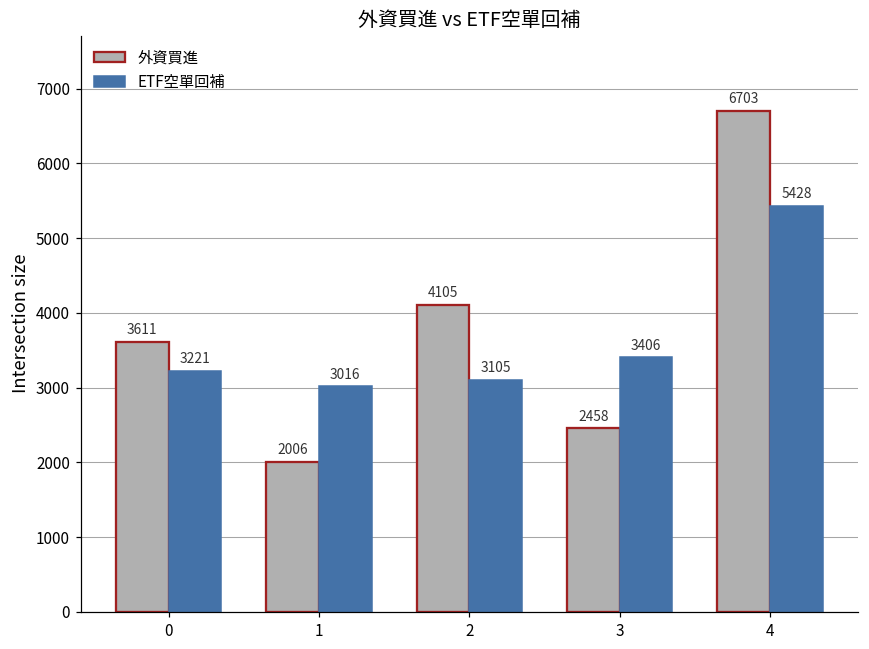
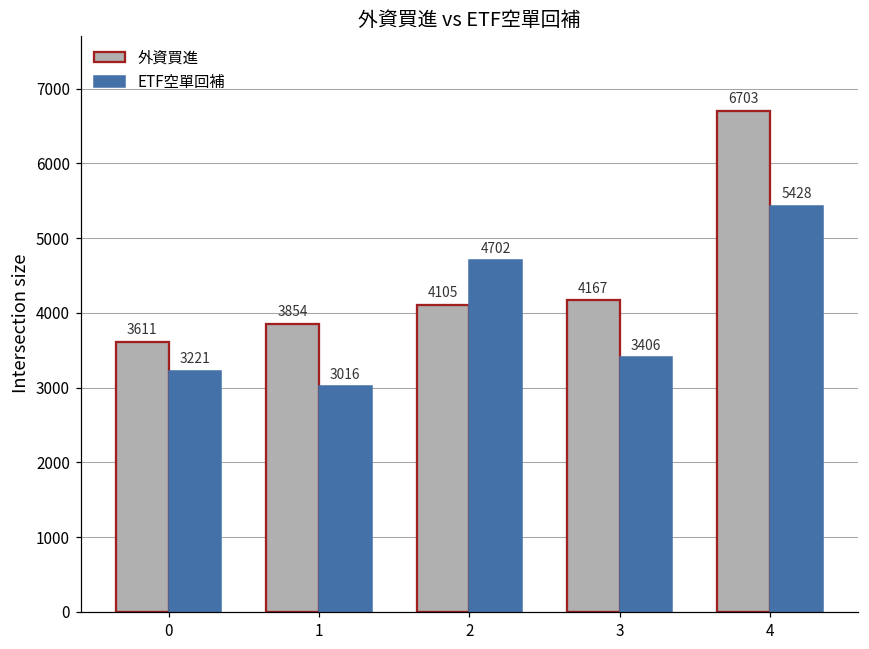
外資買進, 1: 2006 -> 3854
ETF空單回補, 2: 3105 -> 4702
外資買進, 3: 2458 -> 4167
